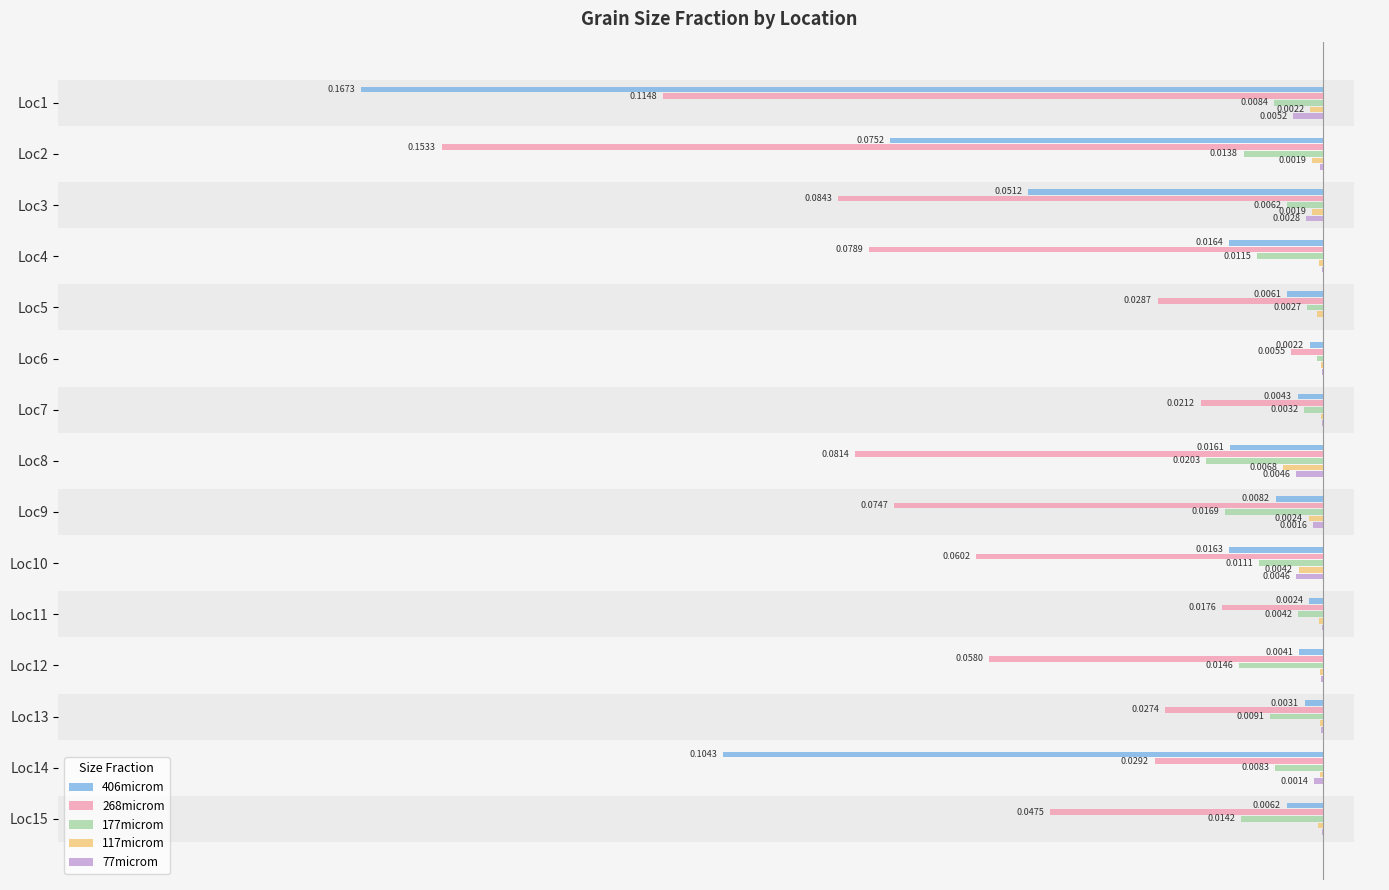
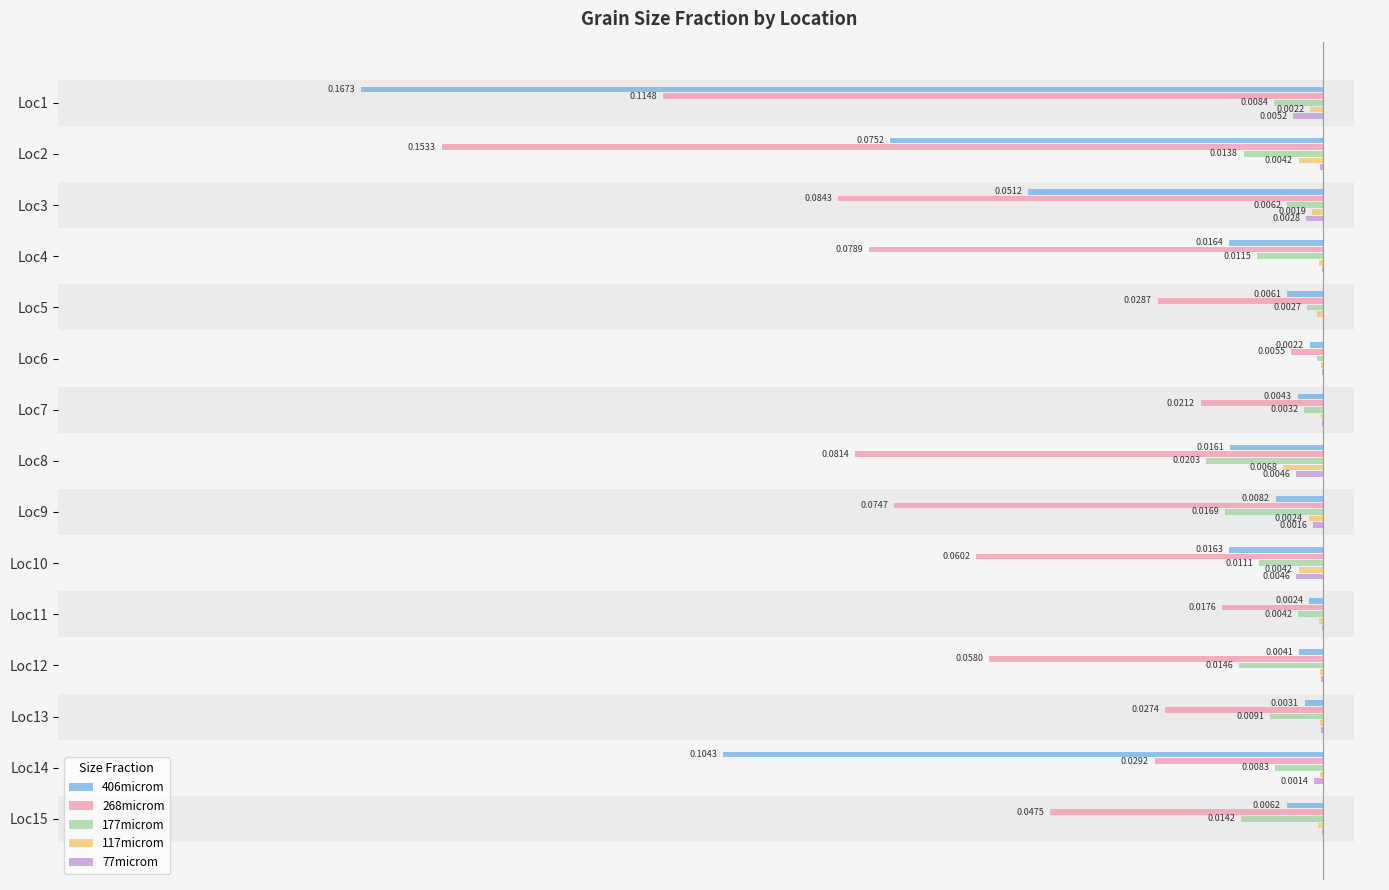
117microm, Loc2: 0.0019 -> 0.0042
